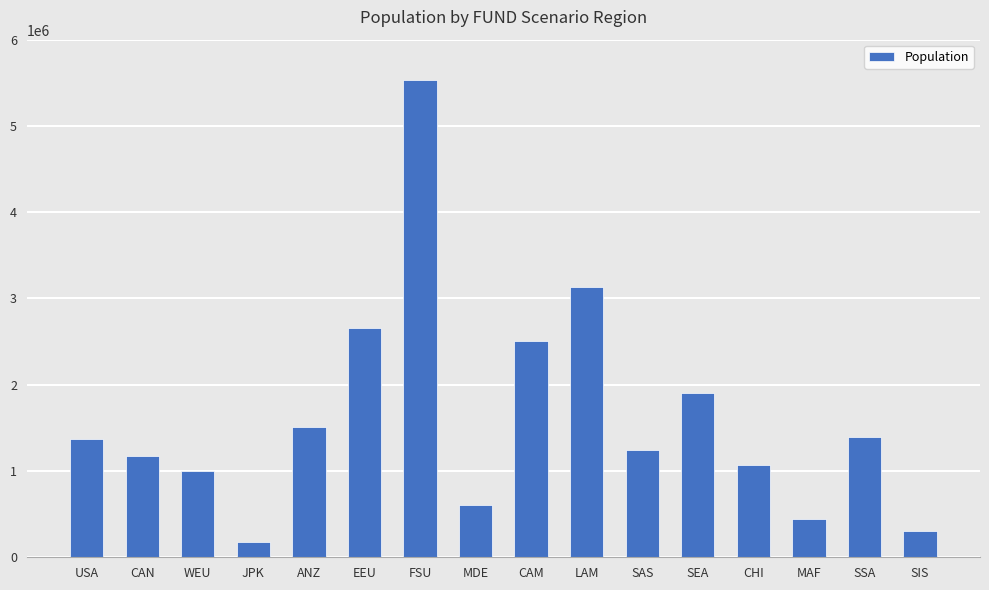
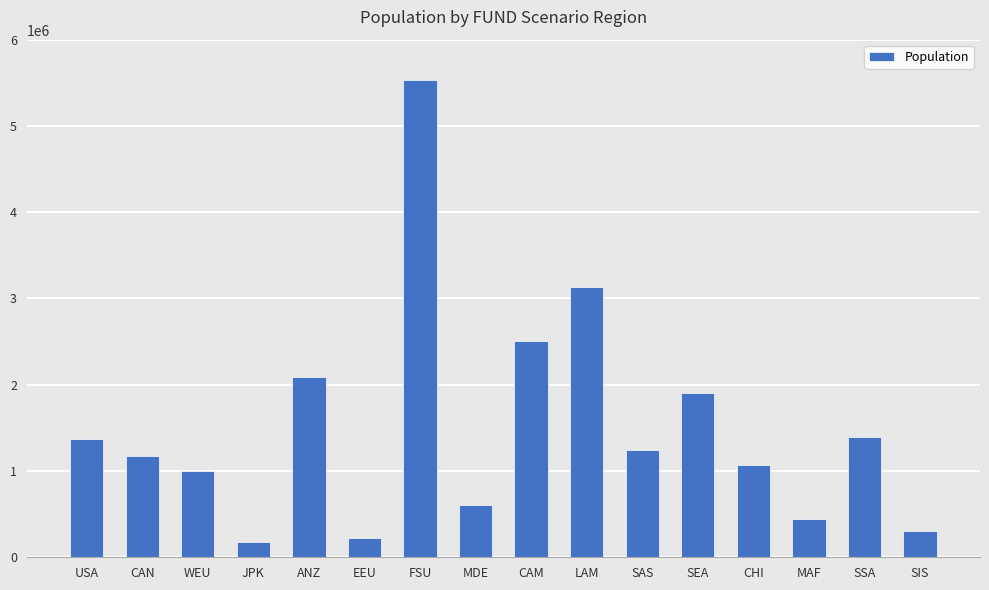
ANZ: 1500000 -> 2100000
EEU: 2700000 -> 200000
